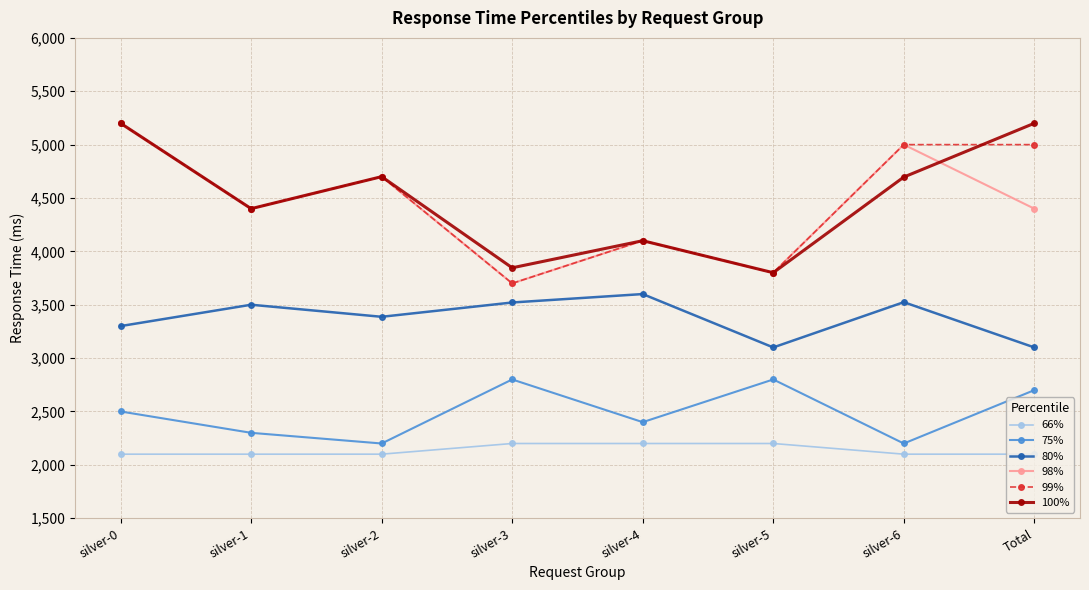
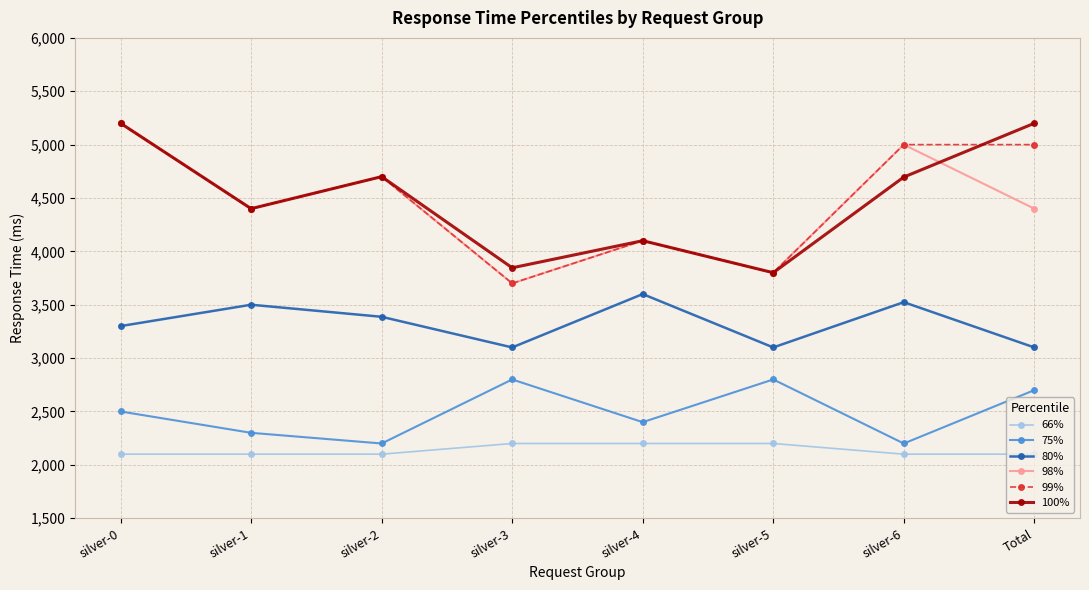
80%, silver-3: 3,520 -> 3,100
